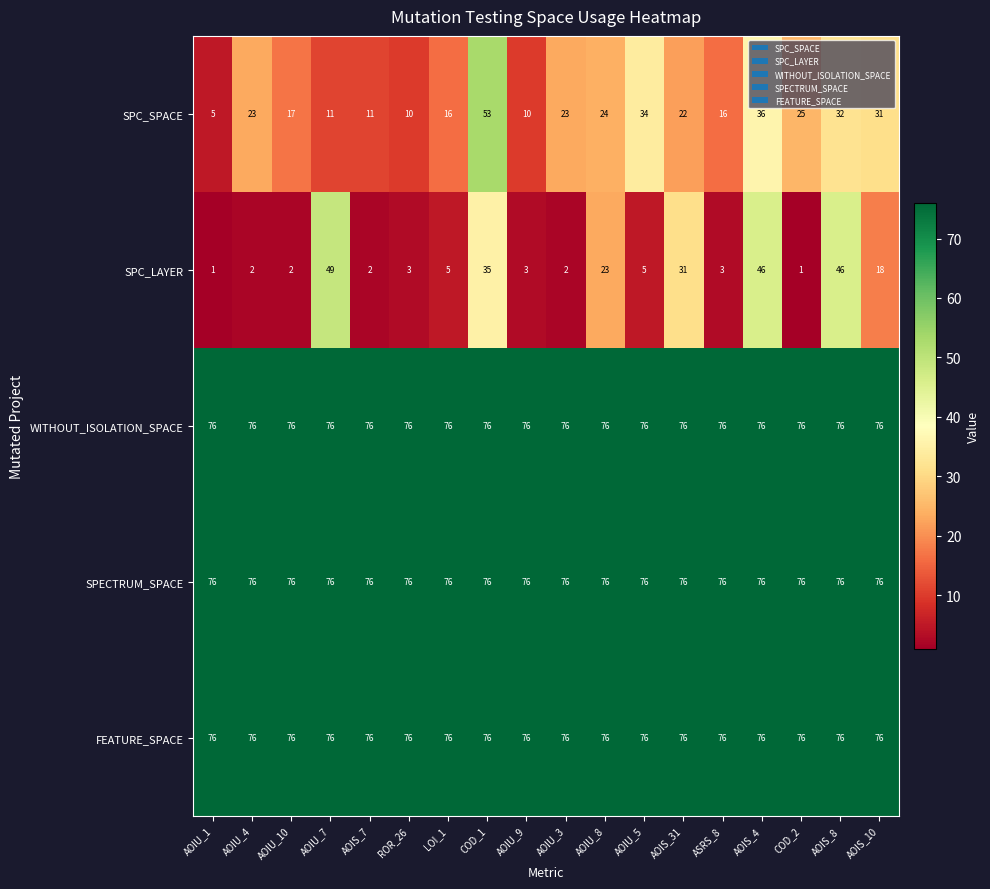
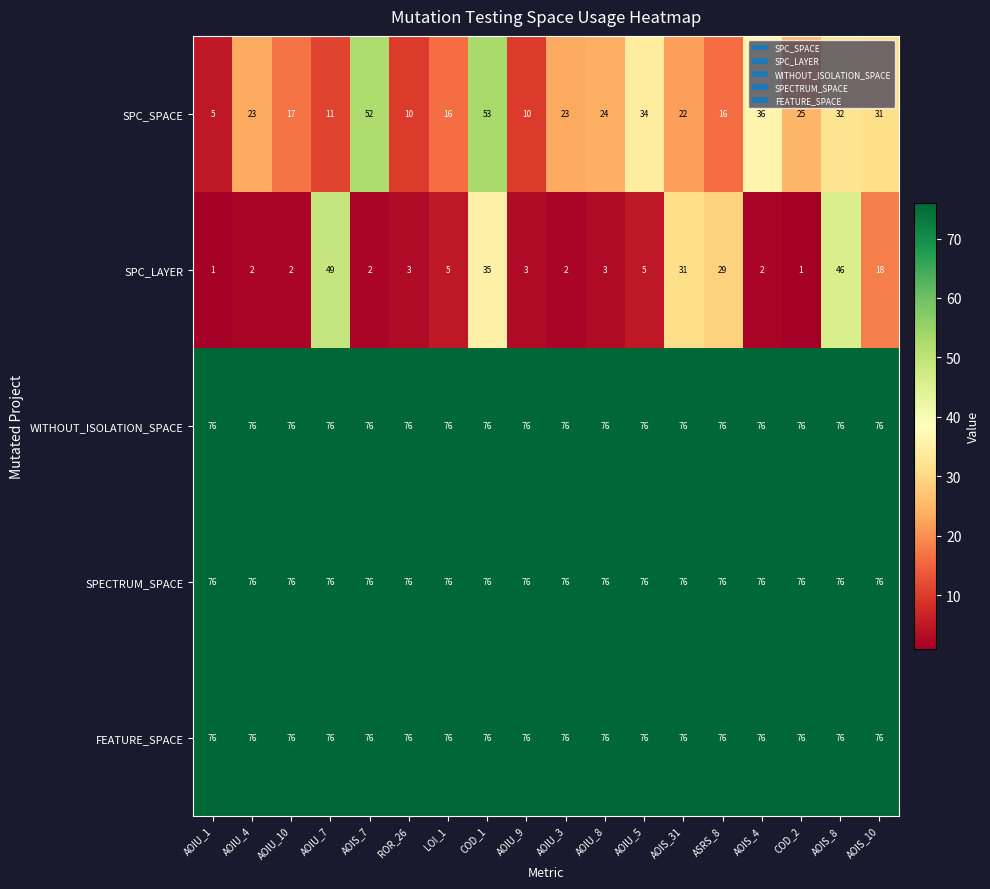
SPC_SPACE, AOIS_7: 11 -> 52
SPC_LAYER, AOIU_8: 23 -> 3
SPC_LAYER, ASRS_8: 3 -> 29
SPC_LAYER, AOIS_4: 46 -> 2
